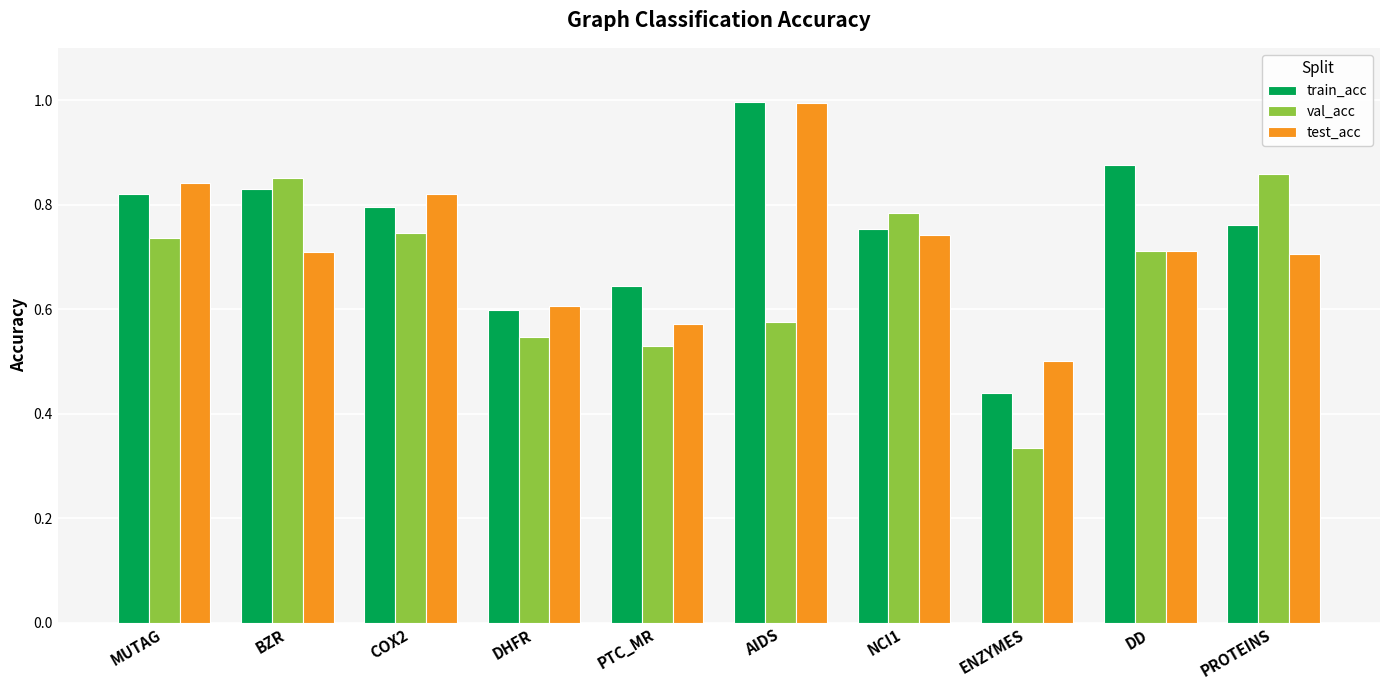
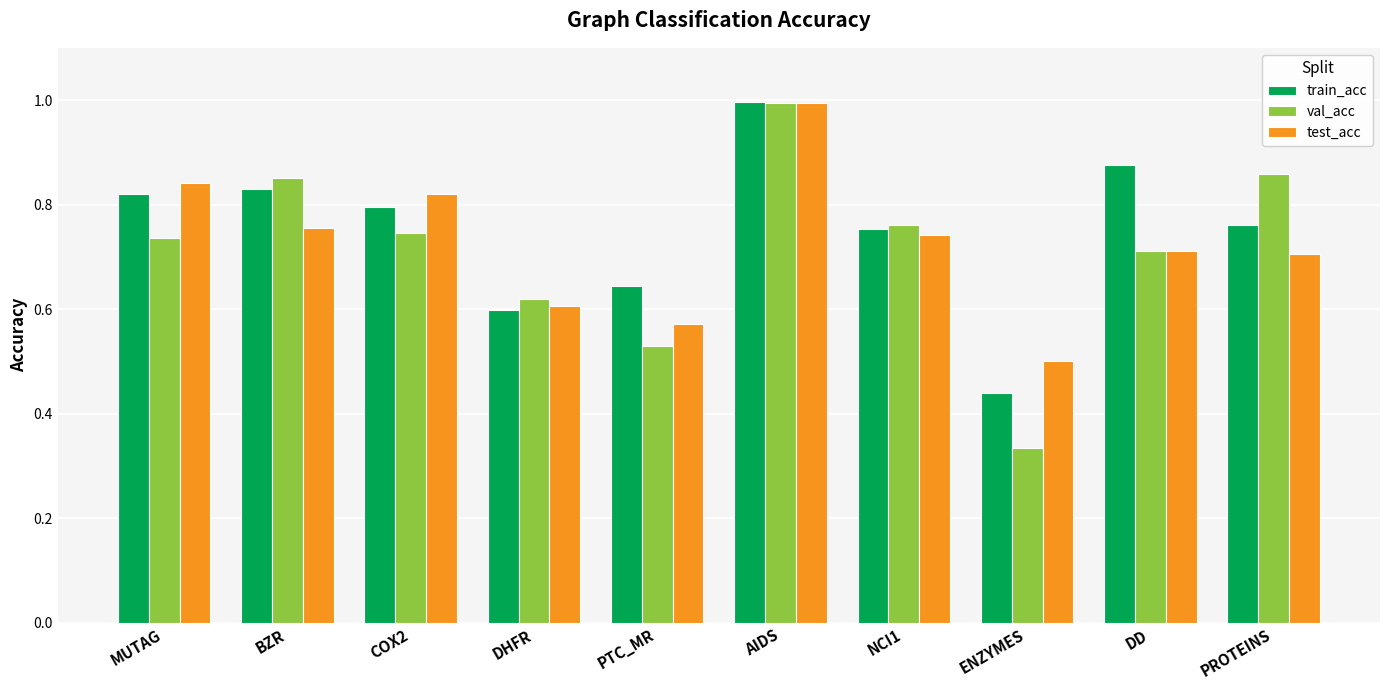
test_acc, BZR: 0.71 -> 0.76
val_acc, DHFR: 0.55 -> 0.62
val_acc, AIDS: 0.58 -> 1.00
val_acc, NCI1: 0.78 -> 0.76
